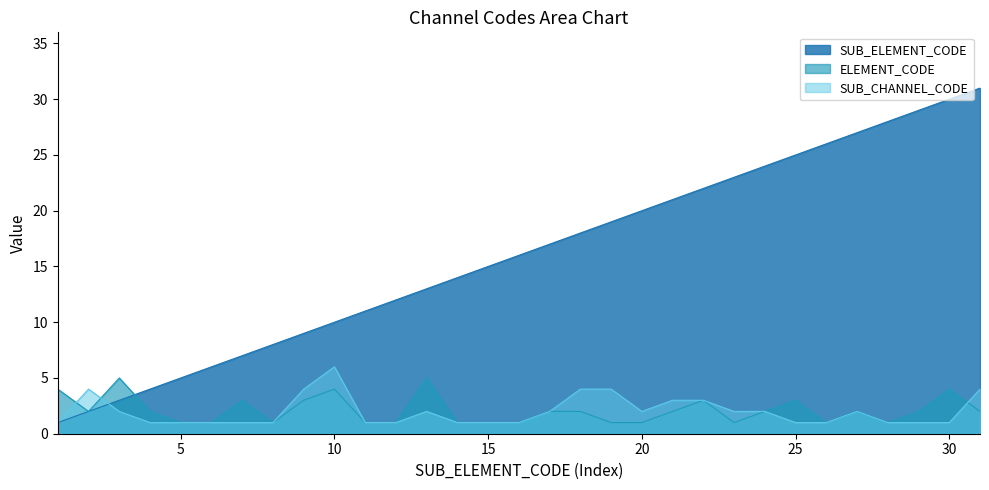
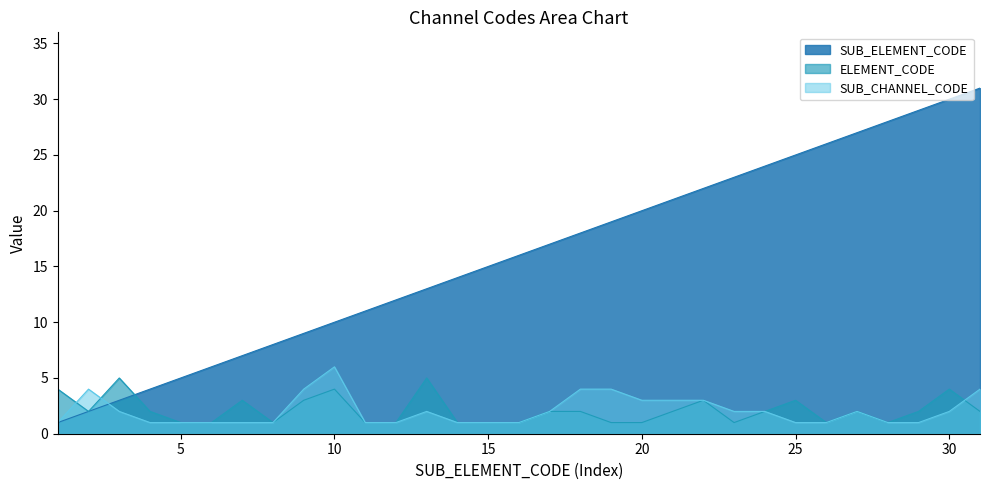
SUB_CHANNEL_CODE, 20: 2 -> 3
SUB_CHANNEL_CODE, 30: 1 -> 2
